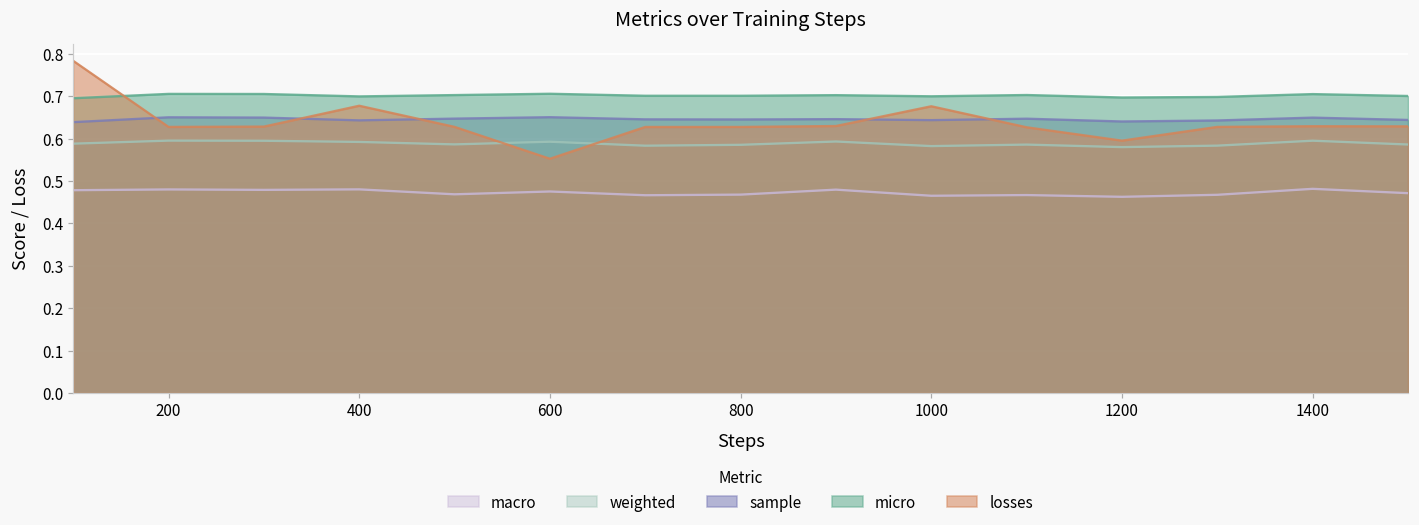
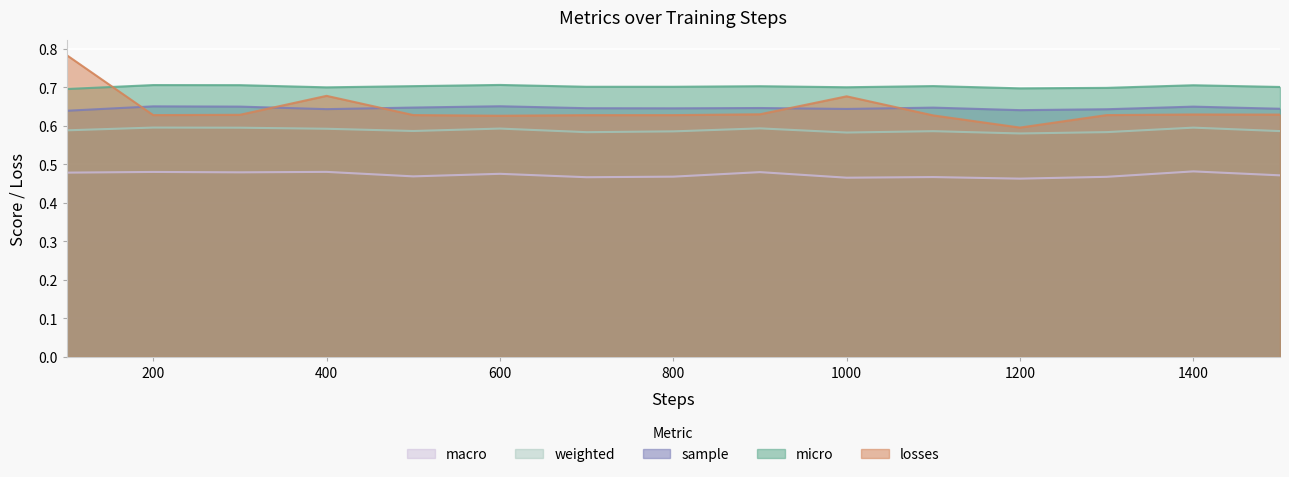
losses, 600: 0.55 -> 0.63
